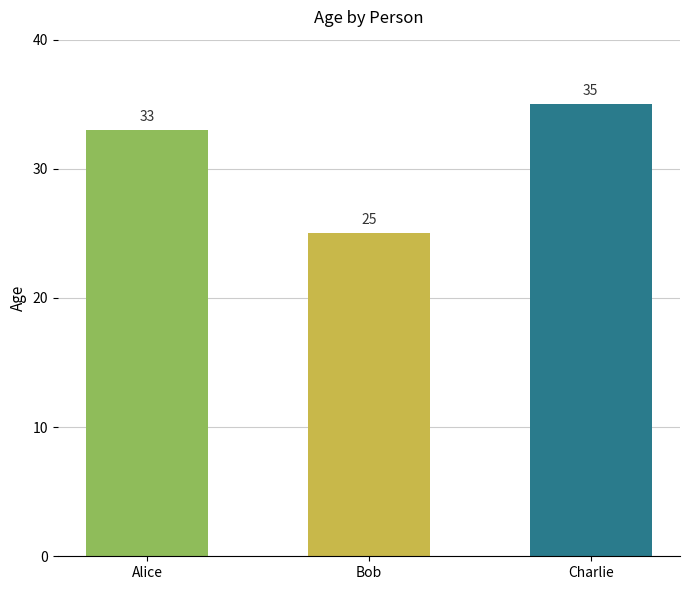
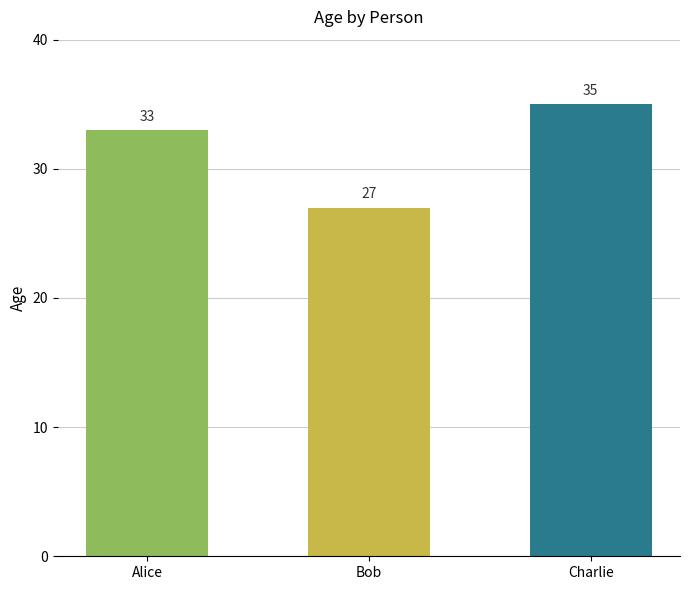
Bob: 25 -> 27
